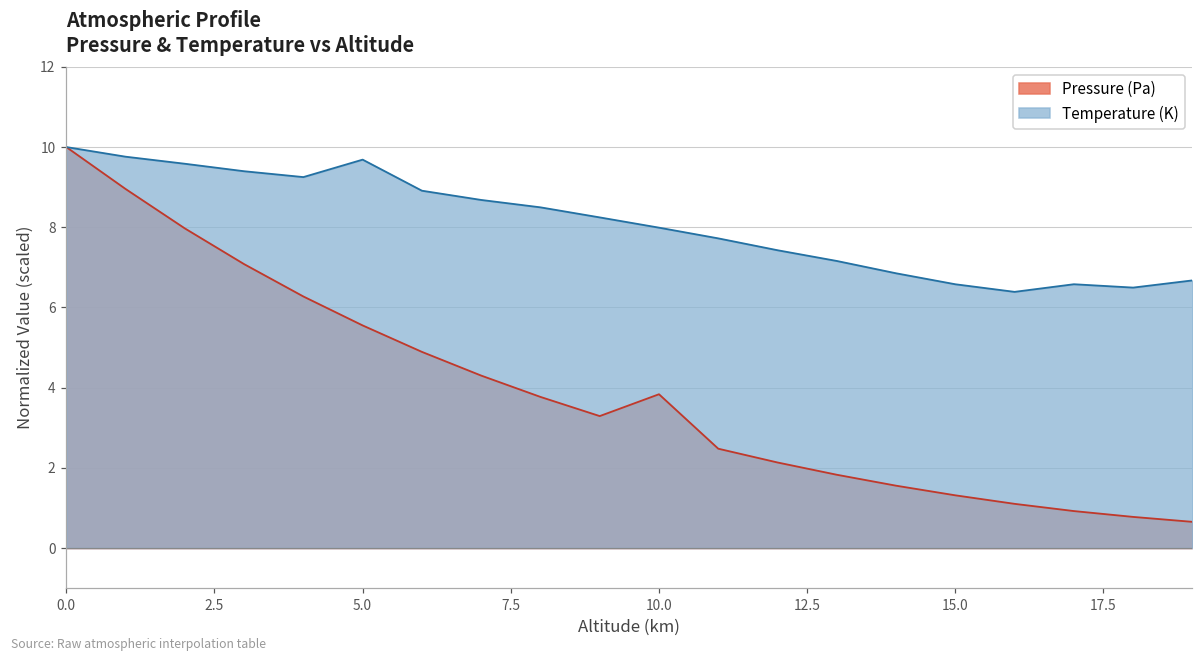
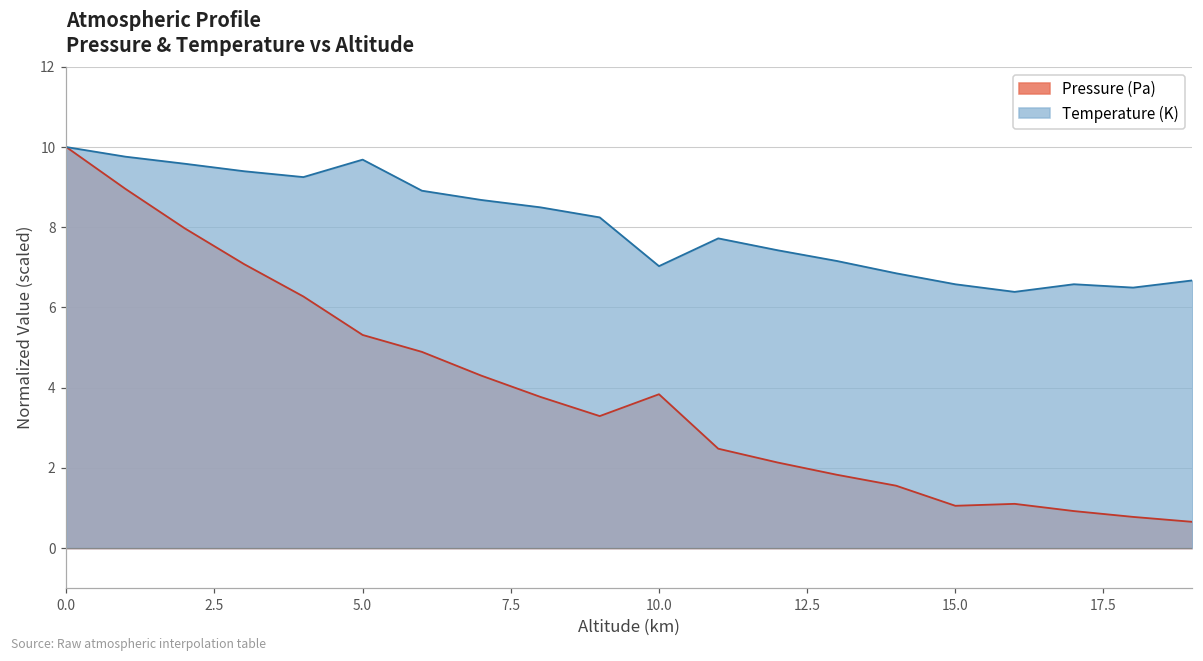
Pressure (Pa), 5.0: 5.6 -> 5.3
Temperature (K), 10.0: 8.0 -> 7.0
Pressure (Pa), 15.0: 1.3 -> 1.1
